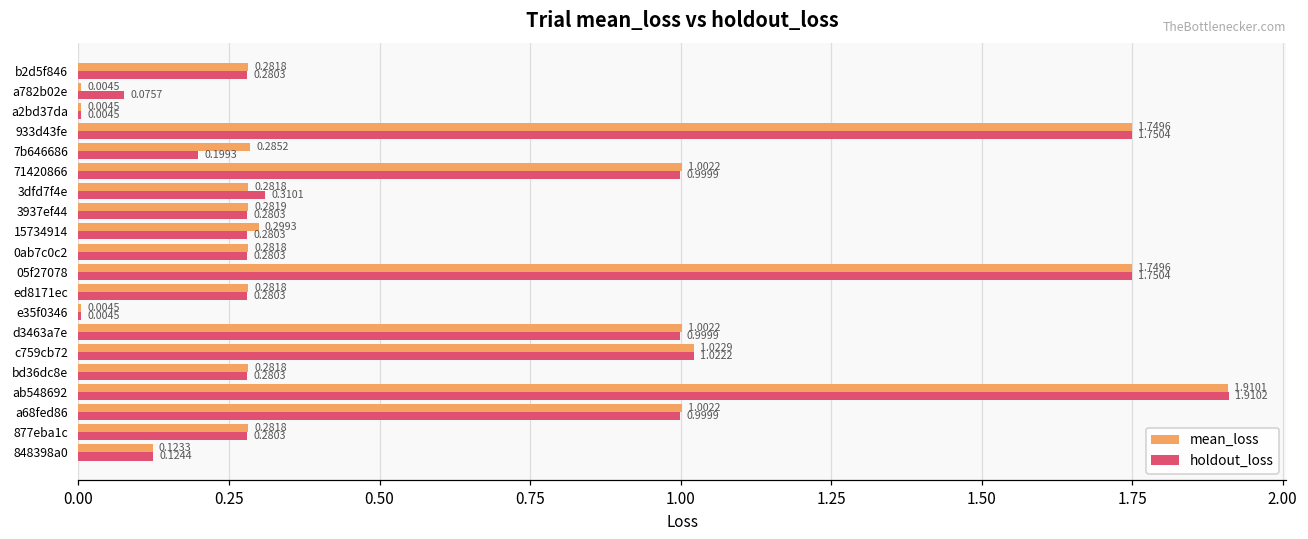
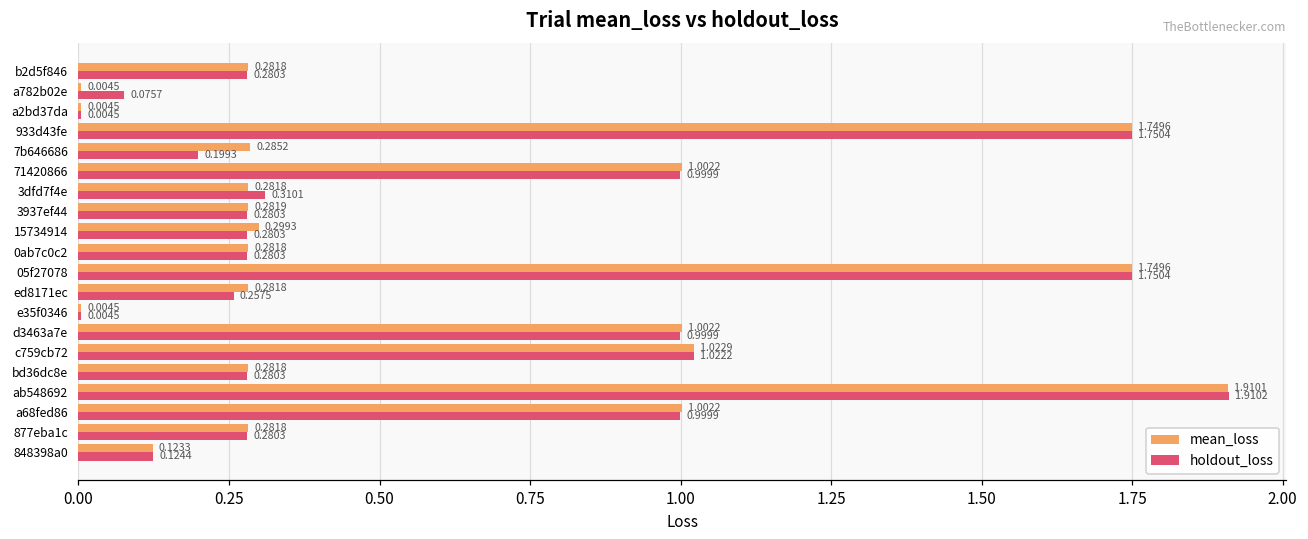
holdout_loss, ed8171ec: 0.2803 -> 0.2575
